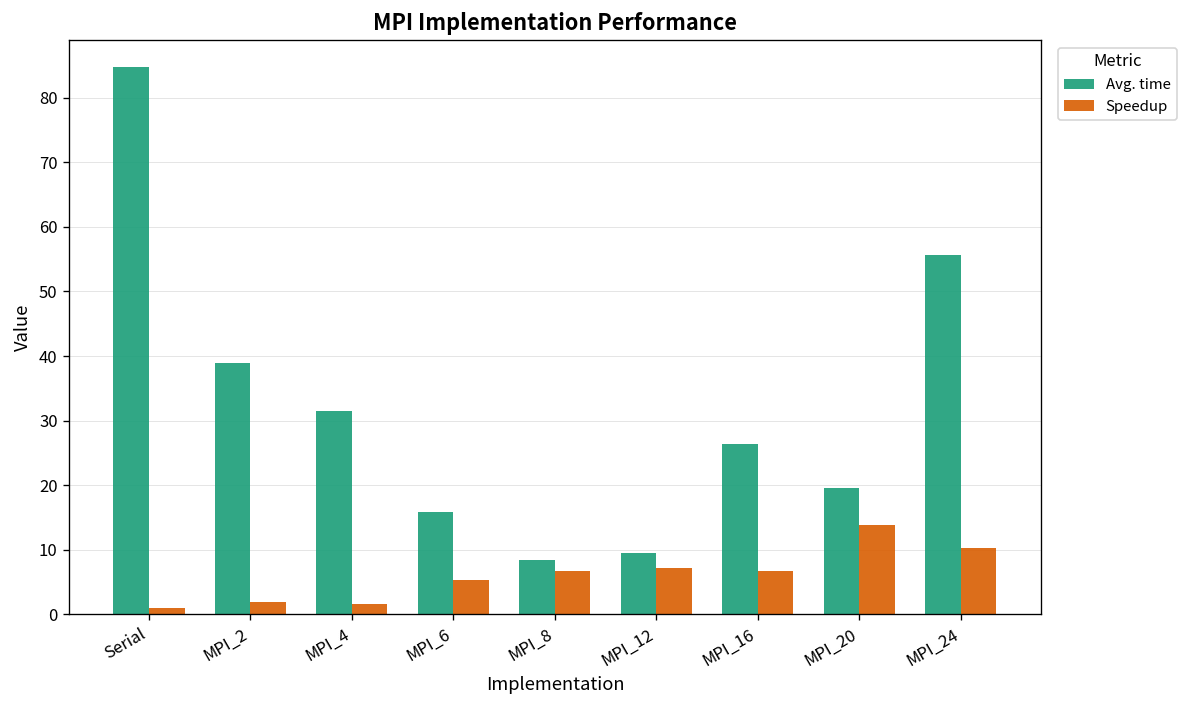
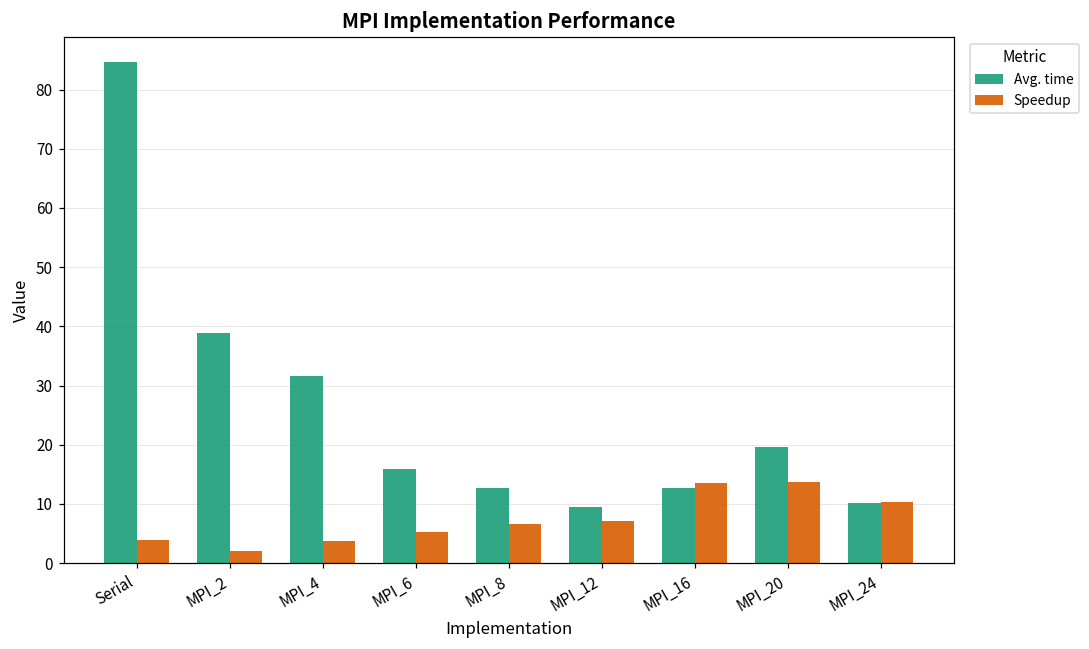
Speedup, Serial: 1 -> 4
Speedup, MPI_4: 2 -> 4
Avg. time, MPI_8: 8 -> 13
Avg. time, MPI_16: 26 -> 13
Speedup, MPI_16: 7 -> 14
Avg. time, MPI_24: 56 -> 10
